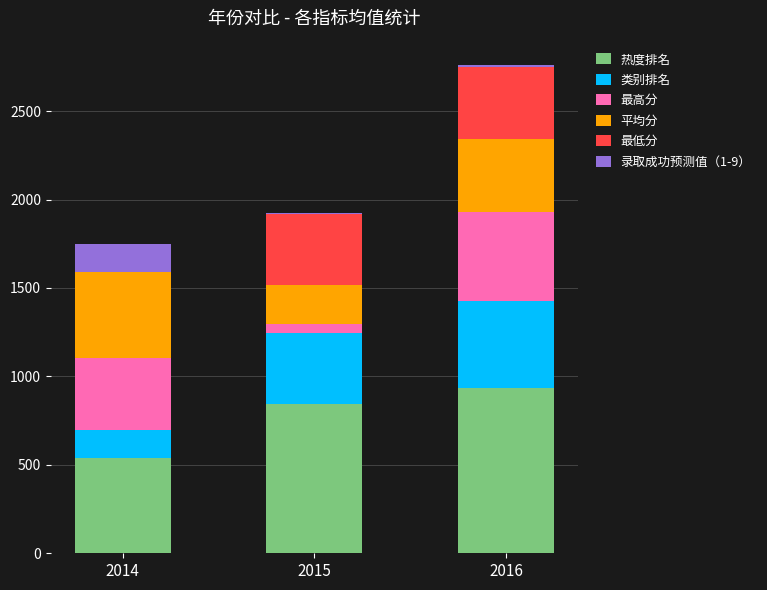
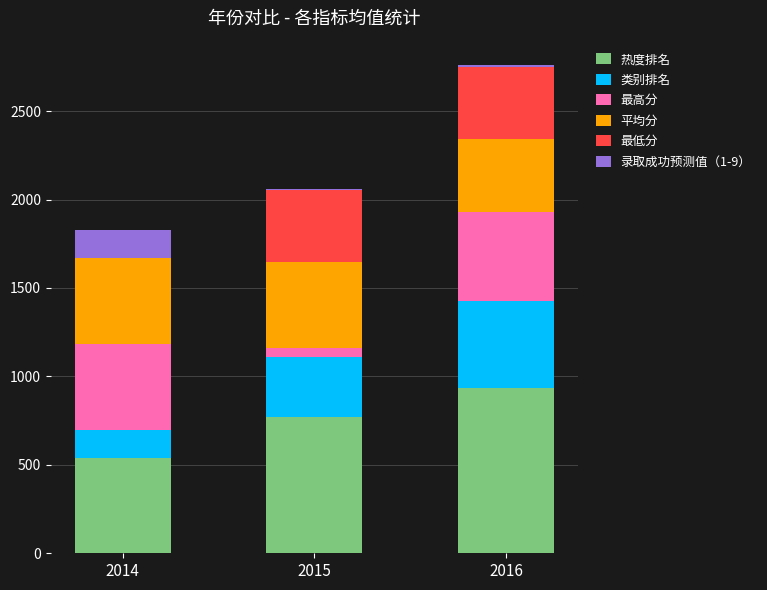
最高分, 2014: 410 -> 490
热度排名, 2015: 850 -> 770
类别排名, 2015: 400 -> 340
平均分, 2015: 220 -> 490
